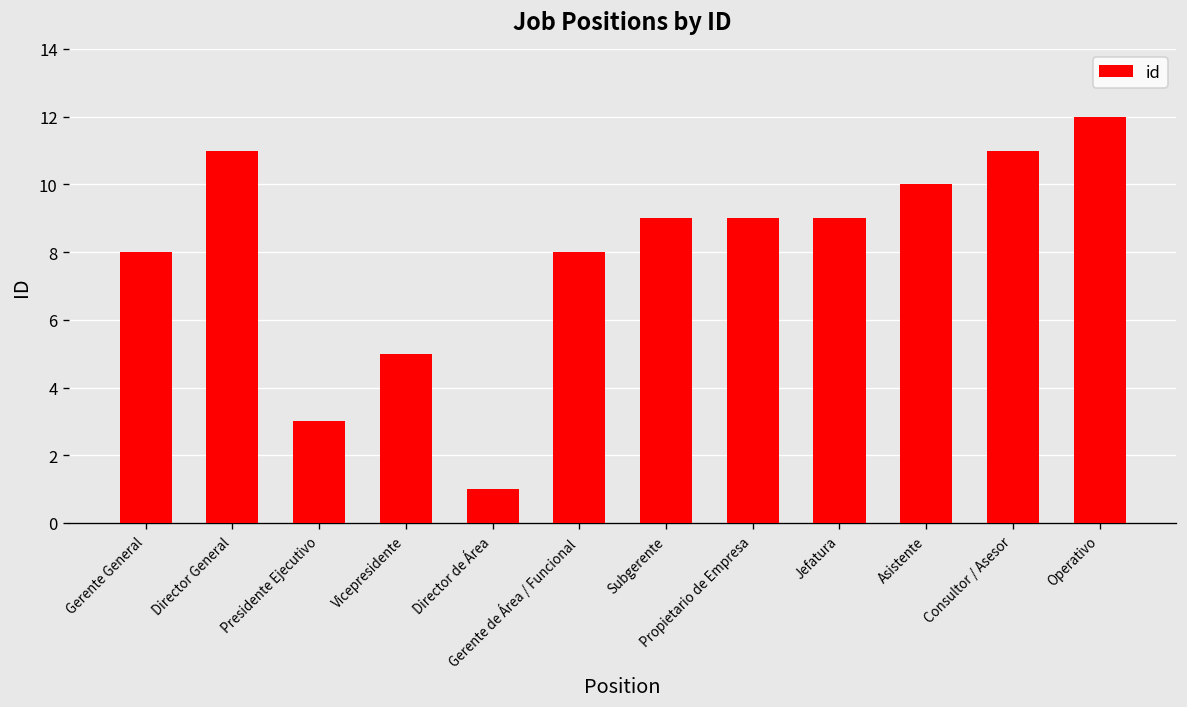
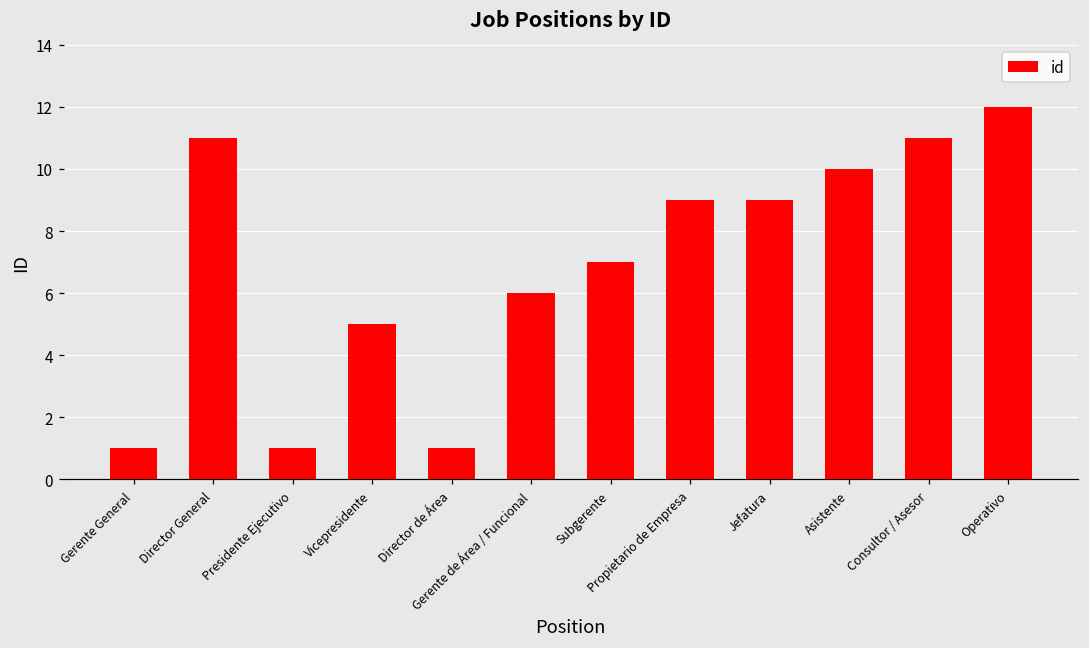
Gerente General: 8 -> 1
Presidente Ejecutivo: 3 -> 1
Gerente de Área / Funcional: 8 -> 6
Subgerente: 9 -> 7
